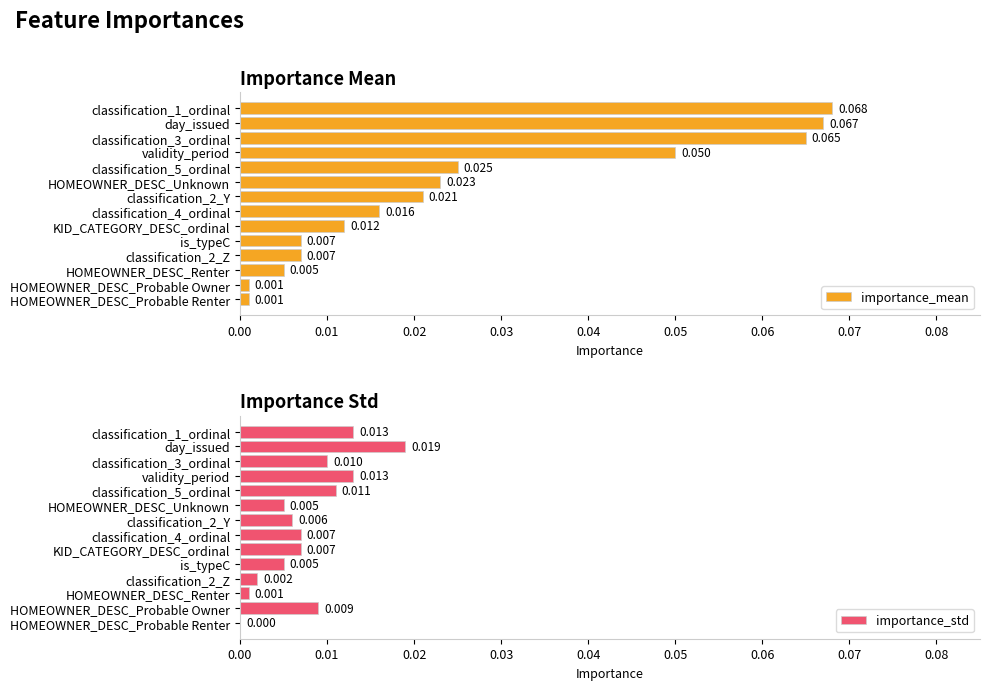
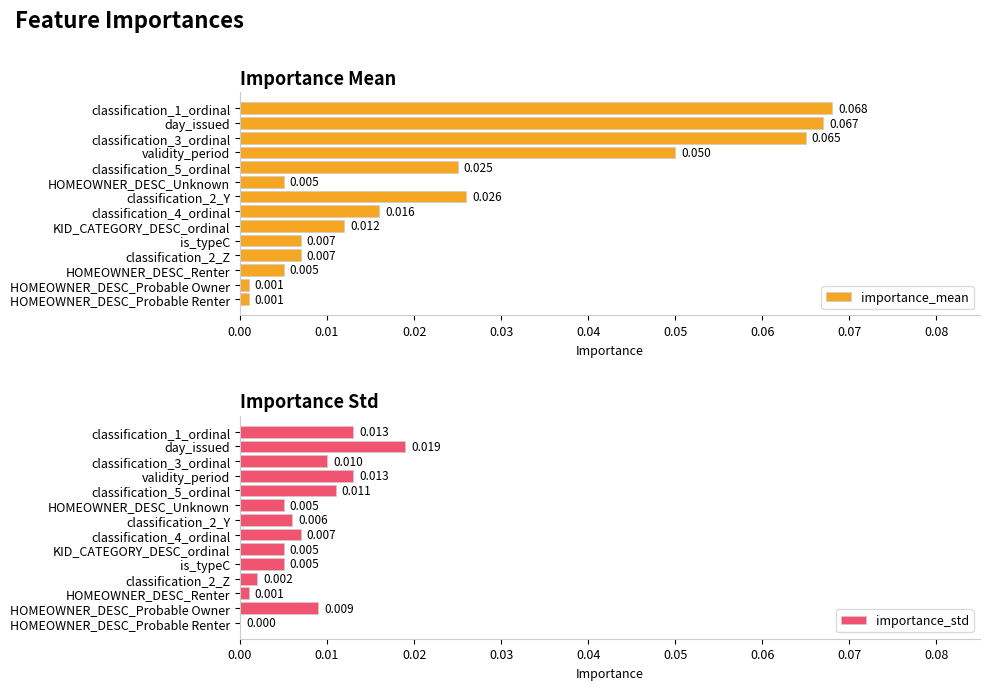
Importance Mean, HOMEOWNER_DESC_Unknown: 0.023 -> 0.005
Importance Mean, classification_2_Y: 0.021 -> 0.026
Importance Std, KID_CATEGORY_DESC_ordinal: 0.007 -> 0.005
